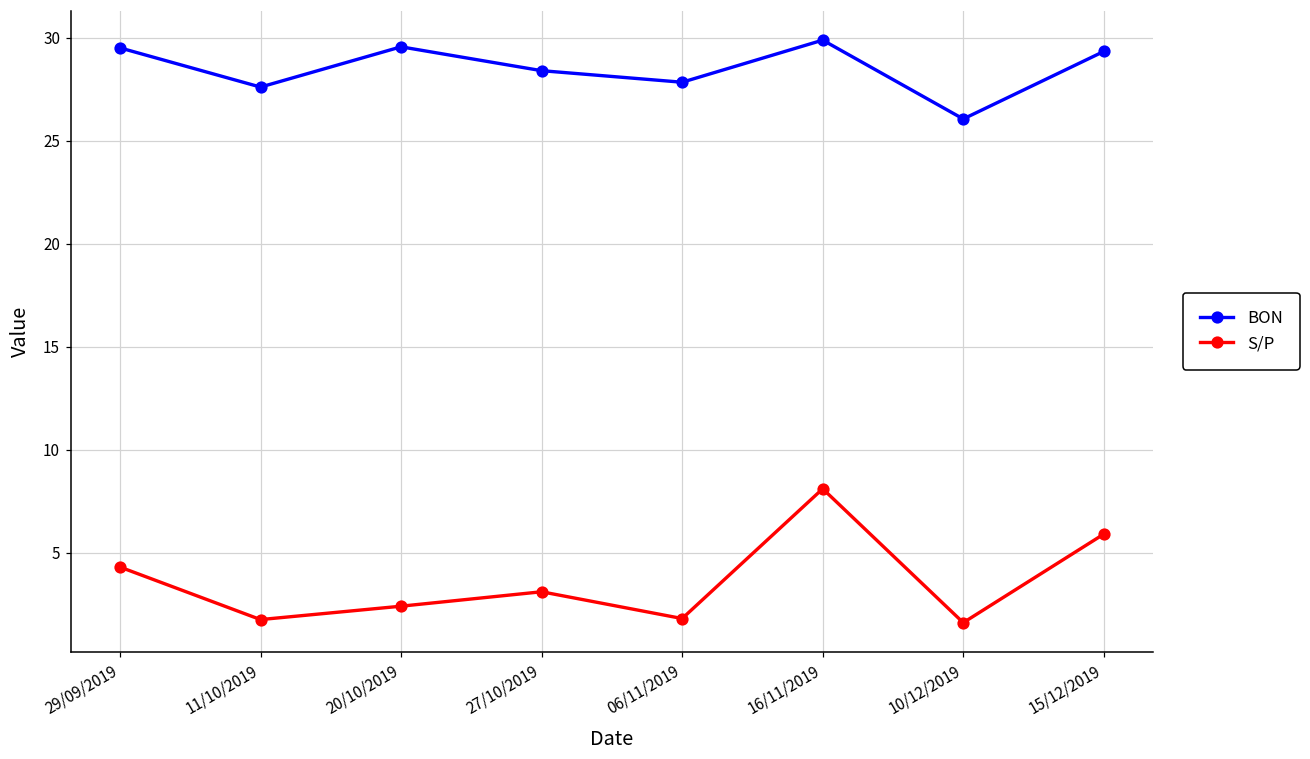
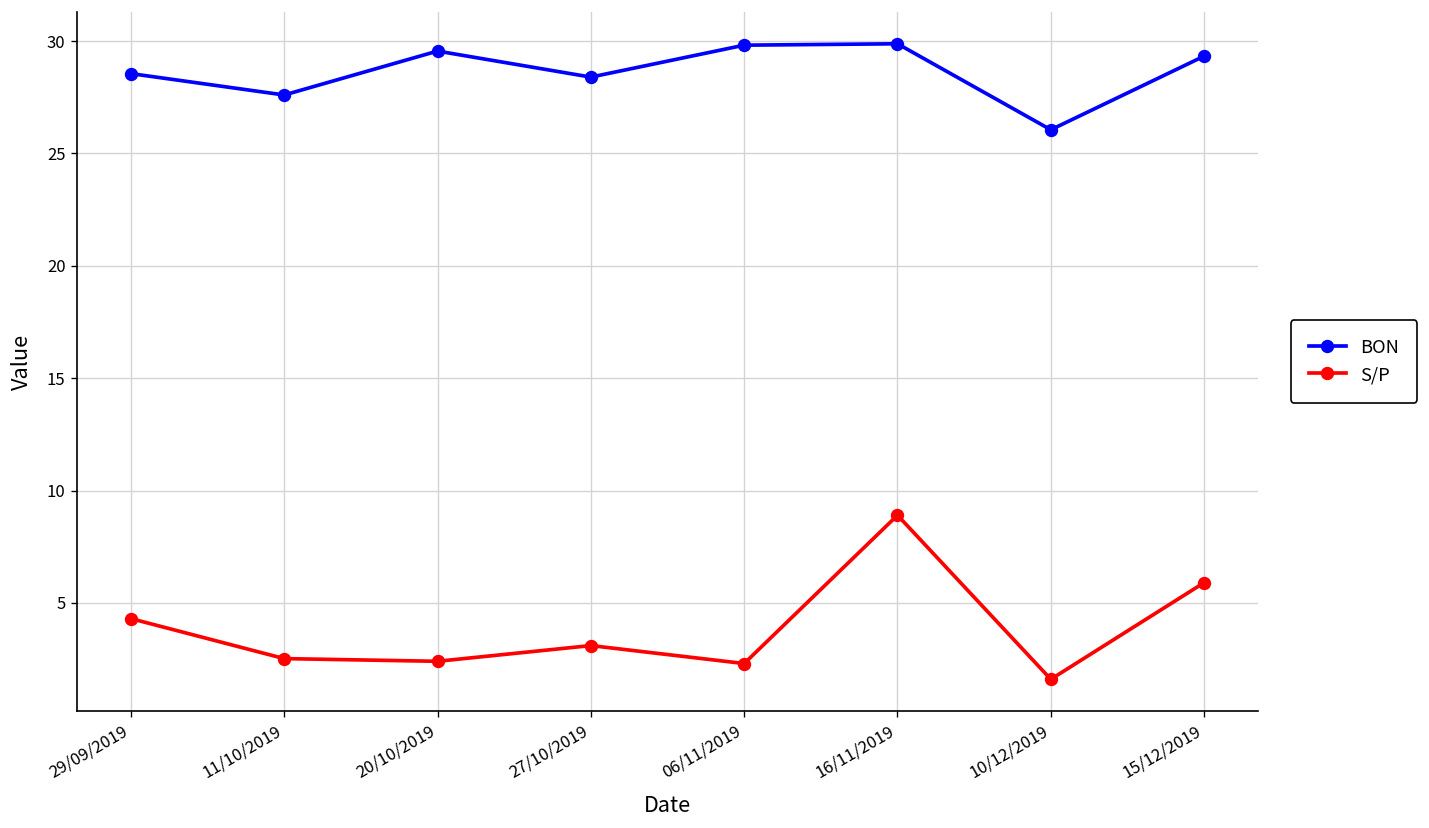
BON, 29/09/2019: 29.5 -> 28.6
S/P, 11/10/2019: 1.8 -> 2.5
BON, 06/11/2019: 27.8 -> 29.8
S/P, 06/11/2019: 1.8 -> 2.3
S/P, 16/11/2019: 8.1 -> 8.9
